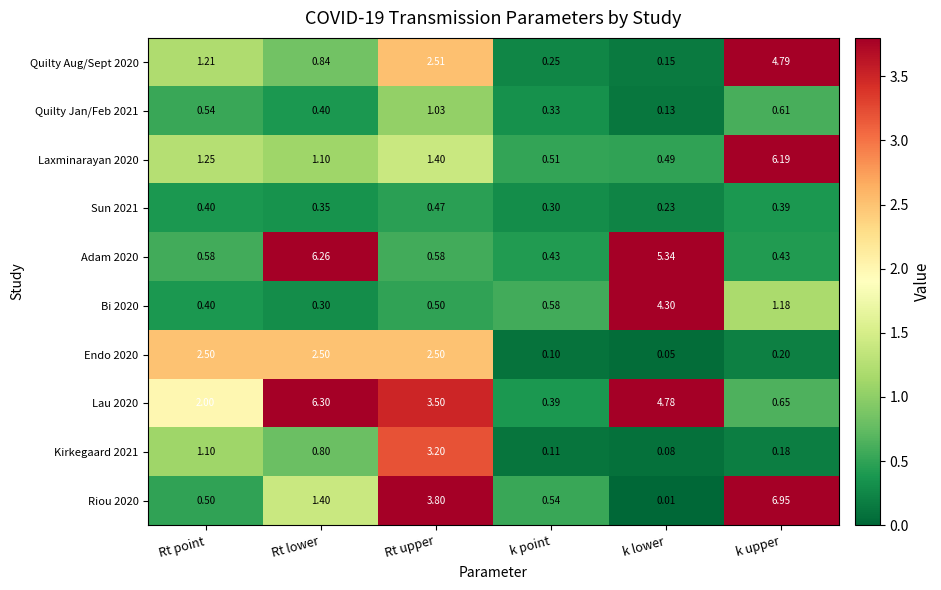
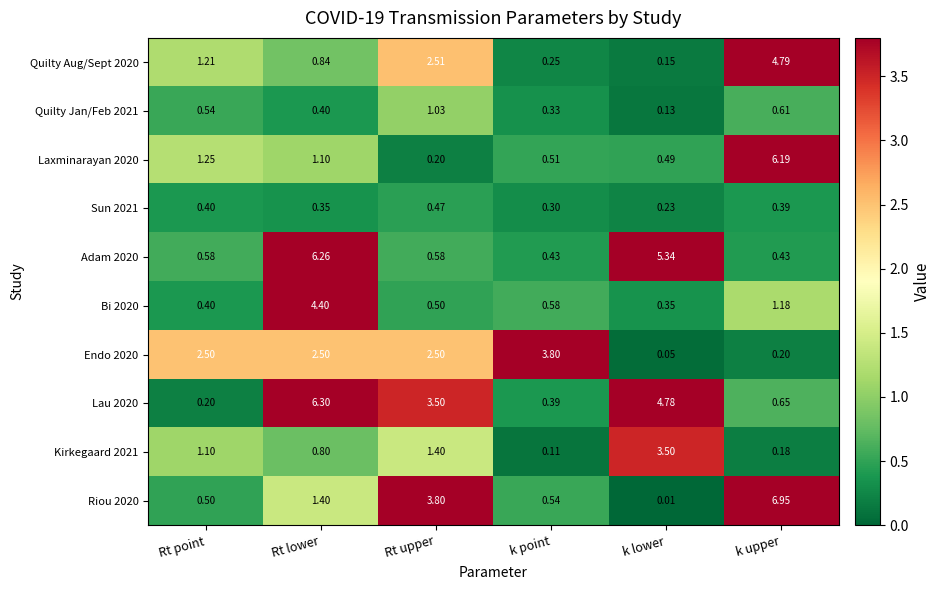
Laxminarayan 2020, Rt upper: 1.40 -> 0.20
Bi 2020, Rt lower: 0.30 -> 4.40
Bi 2020, k lower: 4.30 -> 0.35
Endo 2020, k point: 0.10 -> 3.80
Lau 2020, Rt point: 2.00 -> 0.20
Kirkegaard 2021, Rt upper: 3.20 -> 1.40
Kirkegaard 2021, k lower: 0.08 -> 3.50
